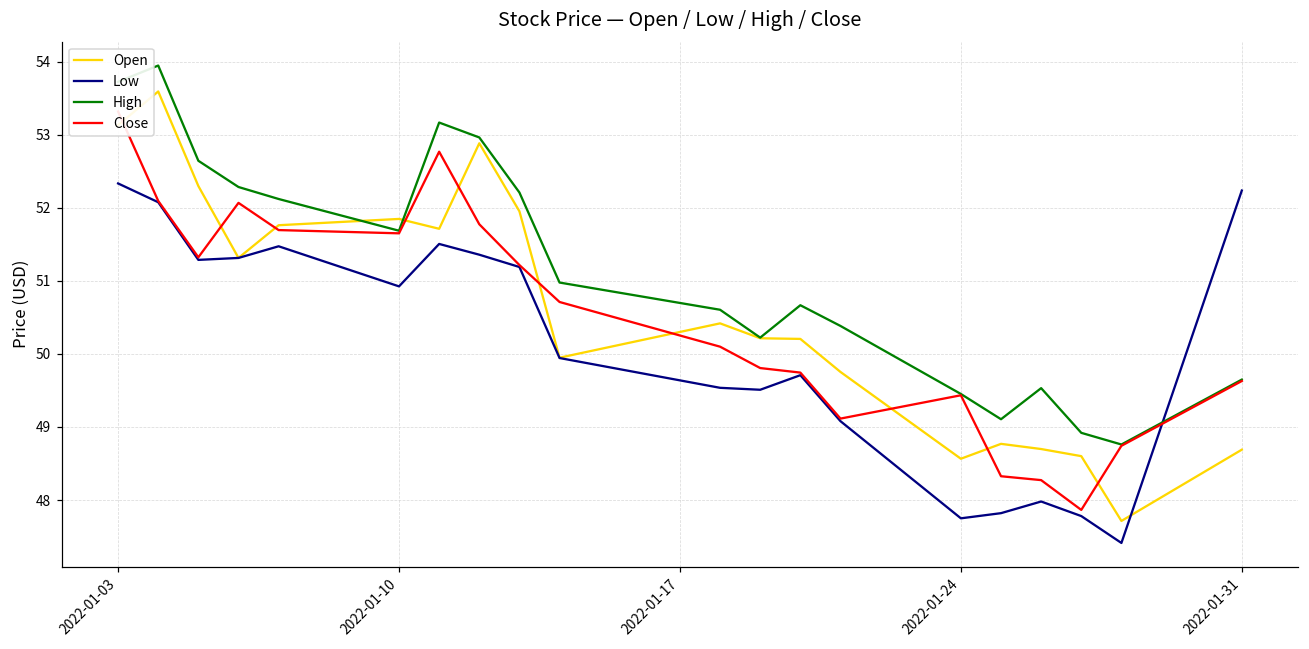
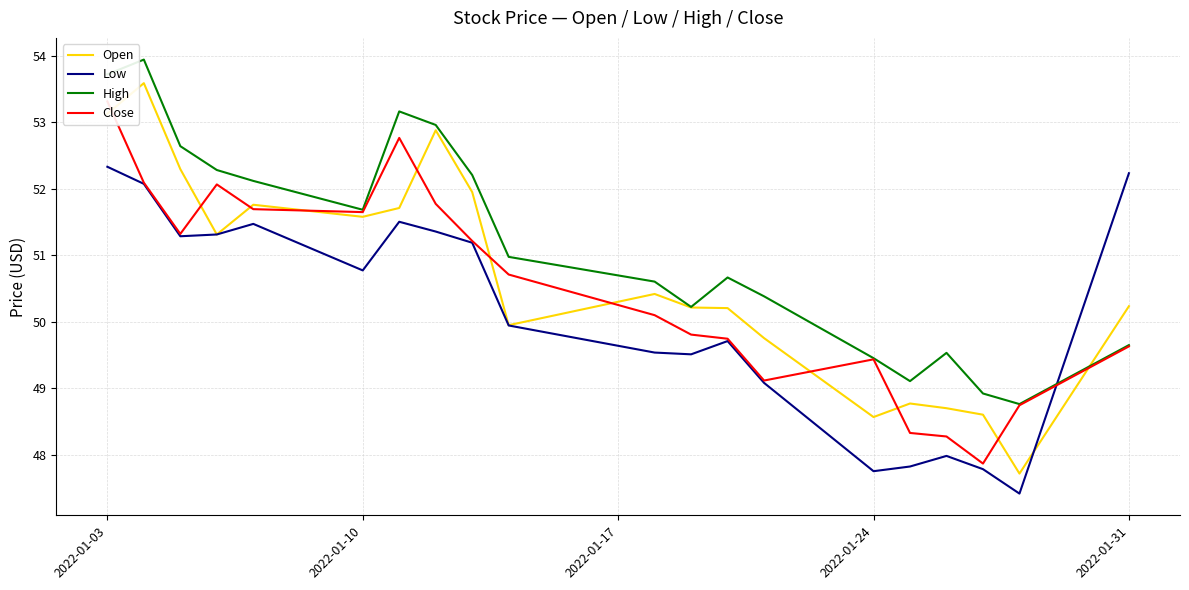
Open, 2022-01-10: 51.8 -> 51.6
Low, 2022-01-10: 50.9 -> 50.8
Open, 2022-01-31: 48.7 -> 50.2
